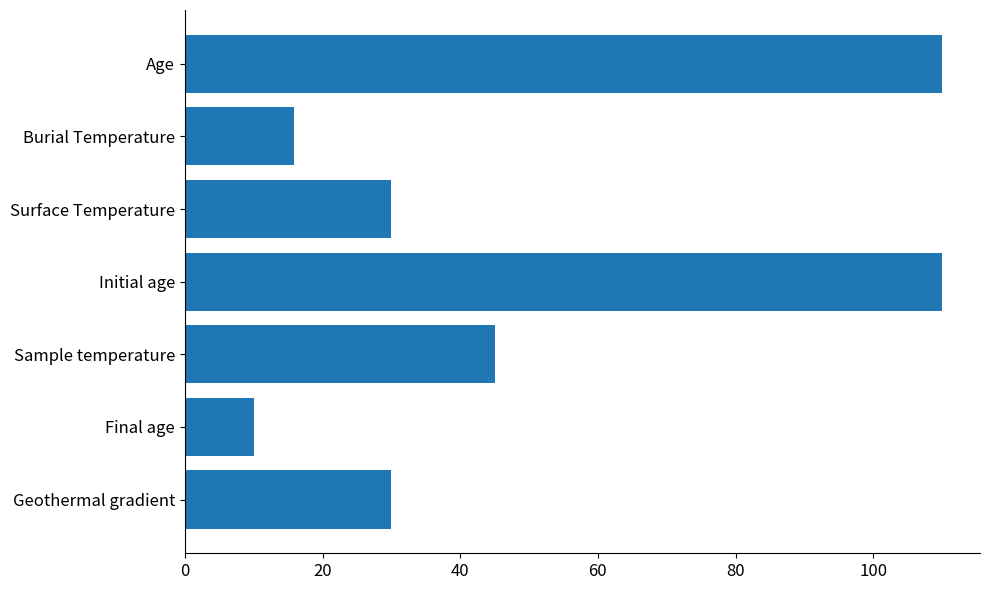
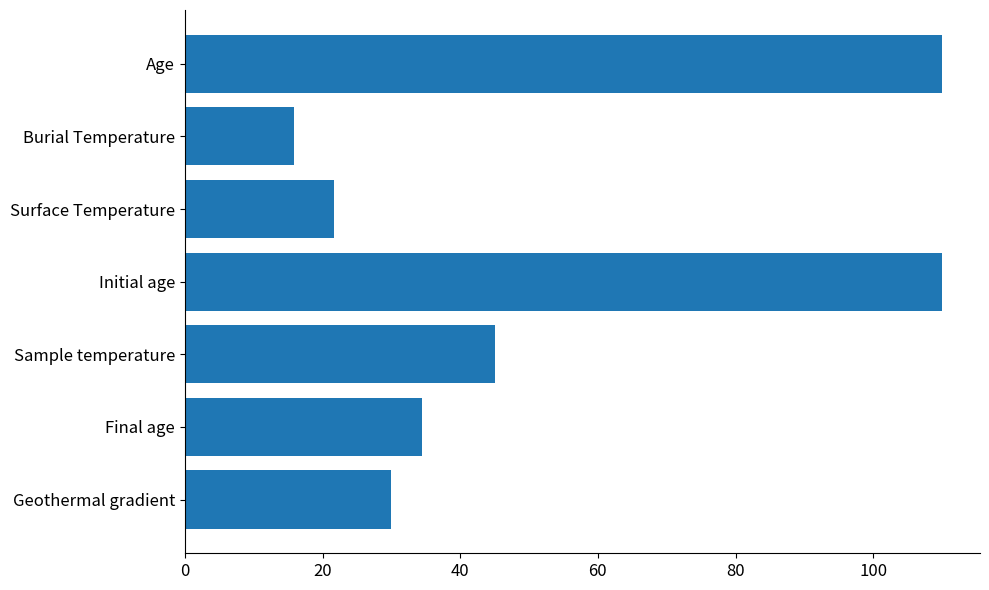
Surface Temperature: 30 -> 22
Final age: 10 -> 34
